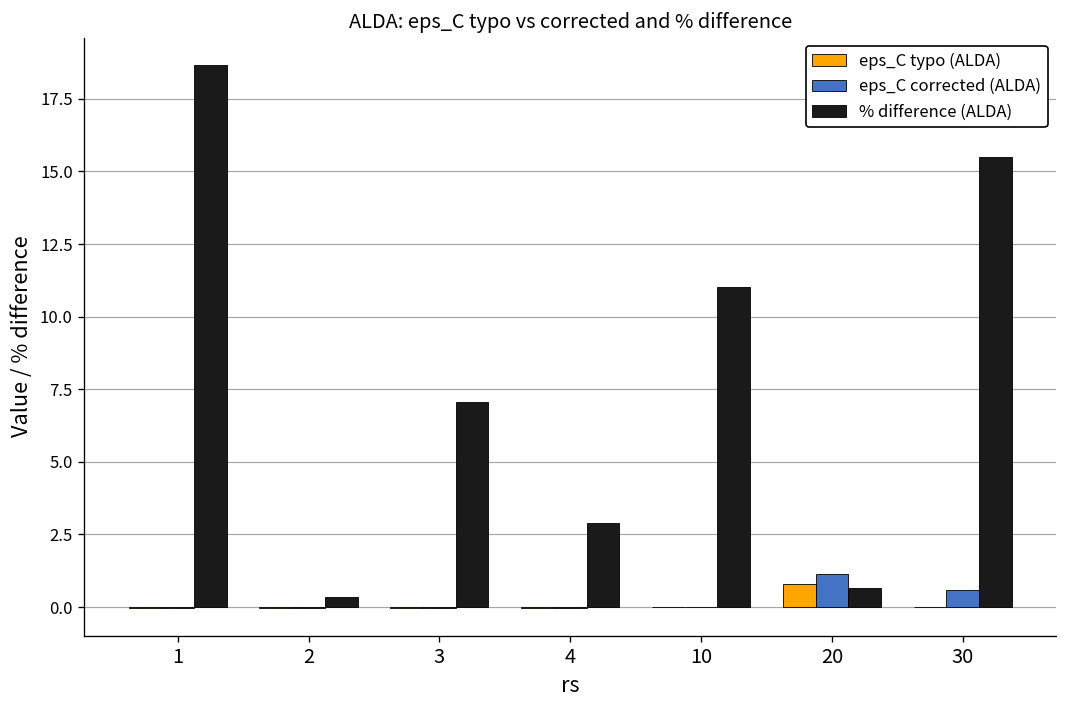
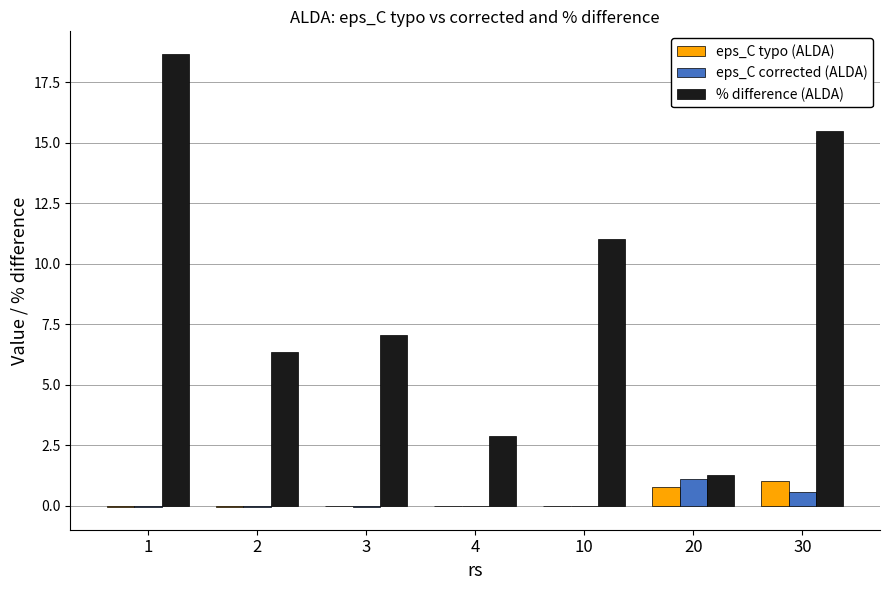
% difference (ALDA), 2: 0.3 -> 6.3
% difference (ALDA), 20: 0.6 -> 1.3
eps_C typo (ALDA), 30: 0.0 -> 1.0
